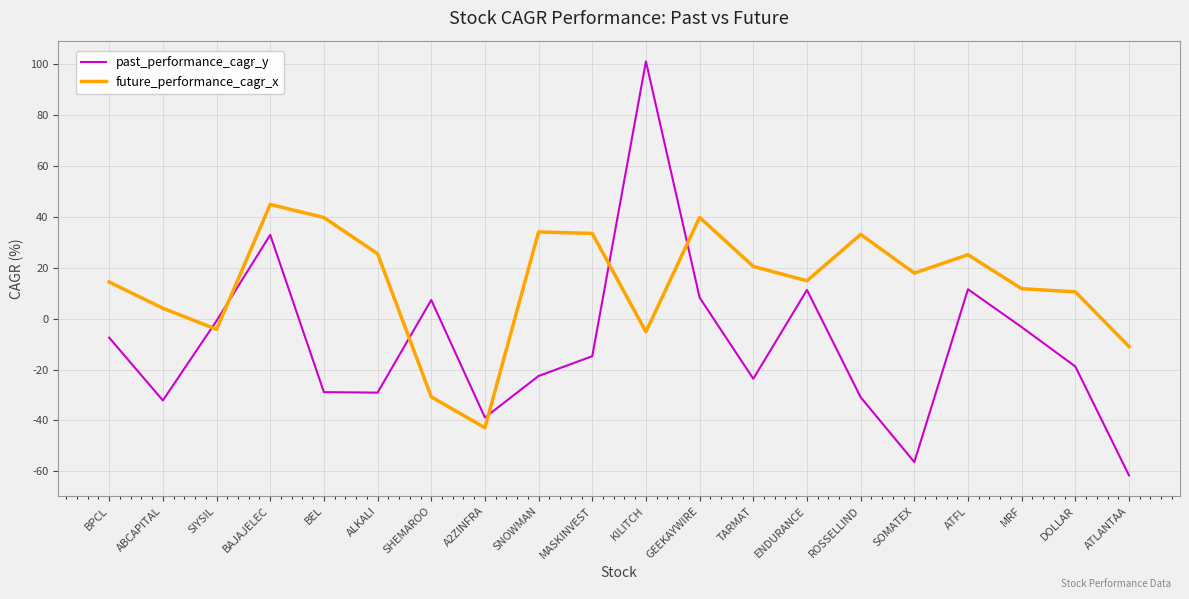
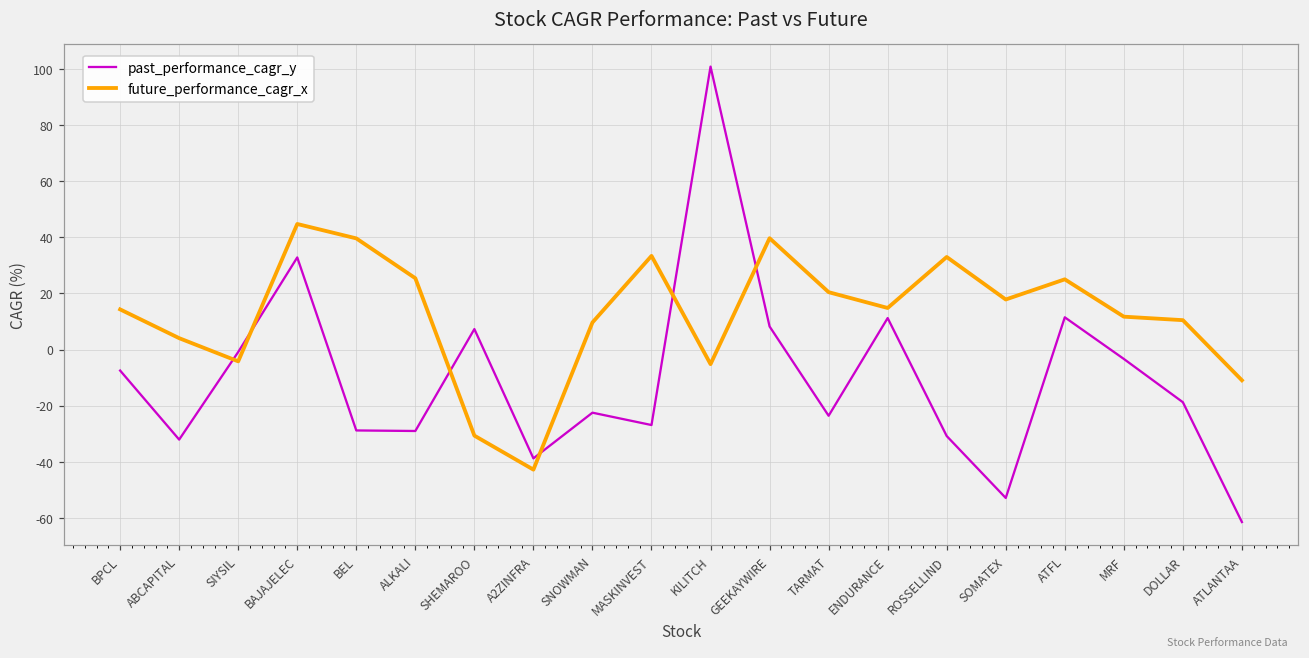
future_performance_cagr_x, SNOWMAN: 34 -> 10
past_performance_cagr_y, MASKINVEST: -15 -> -27
past_performance_cagr_y, SOMATEX: -56 -> -53
